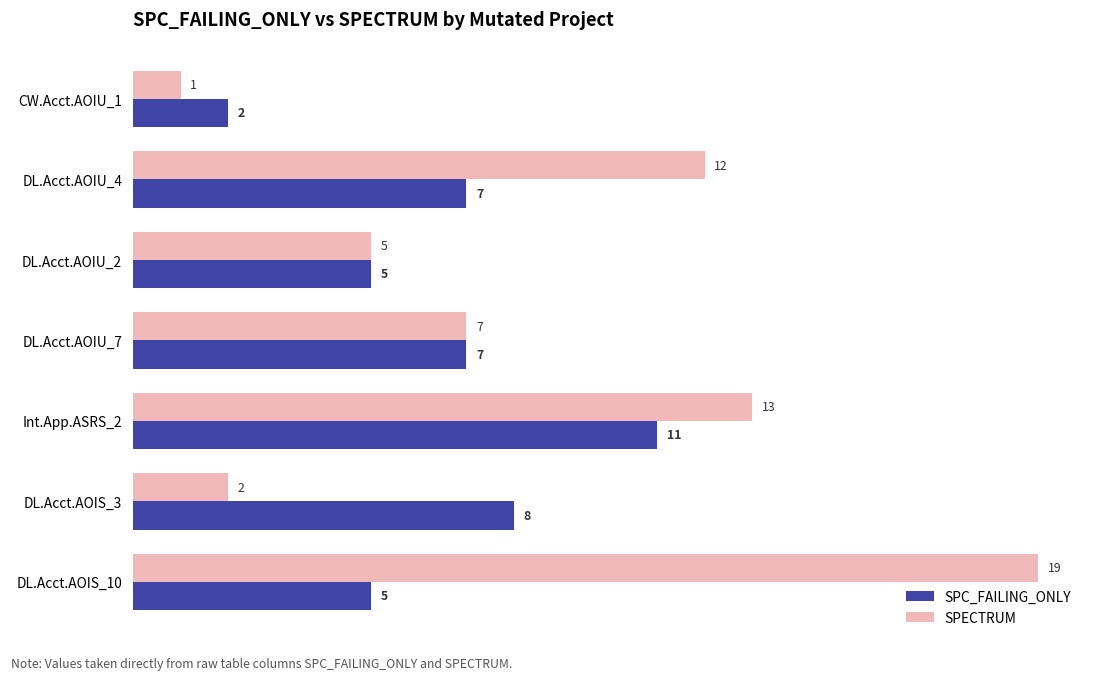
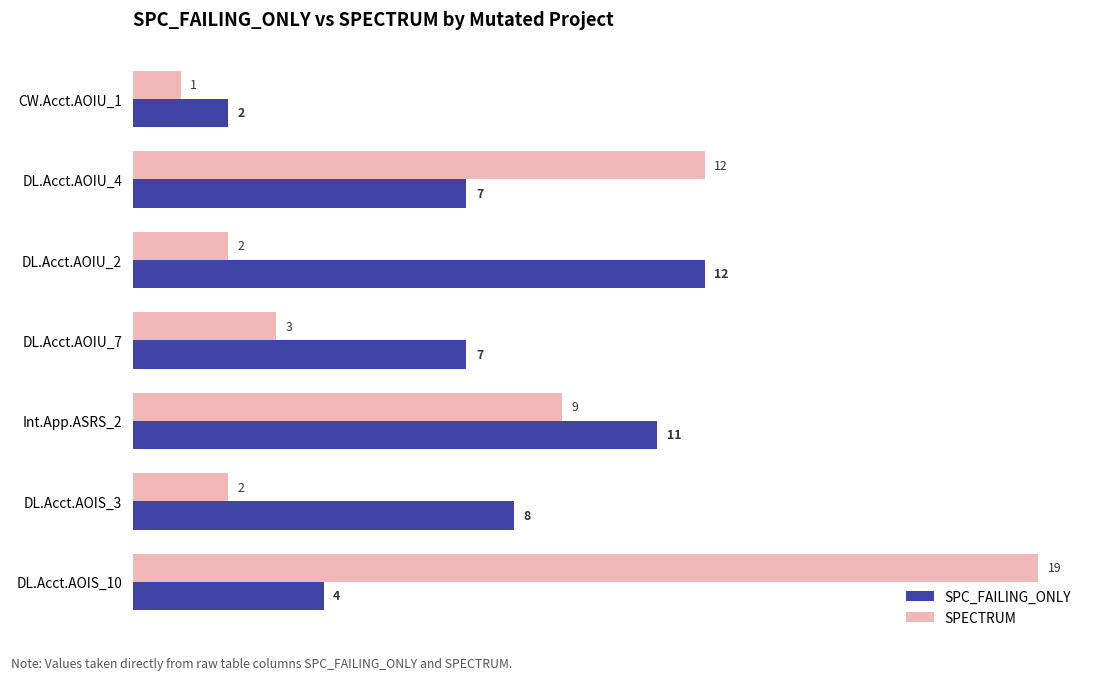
SPECTRUM, DL.Acct.AOIU_2: 5 -> 2
SPC_FAILING_ONLY, DL.Acct.AOIU_2: 5 -> 12
SPECTRUM, DL.Acct.AOIU_7: 7 -> 3
SPECTRUM, Int.App.ASRS_2: 13 -> 9
SPC_FAILING_ONLY, DL.Acct.AOIS_10: 5 -> 4
